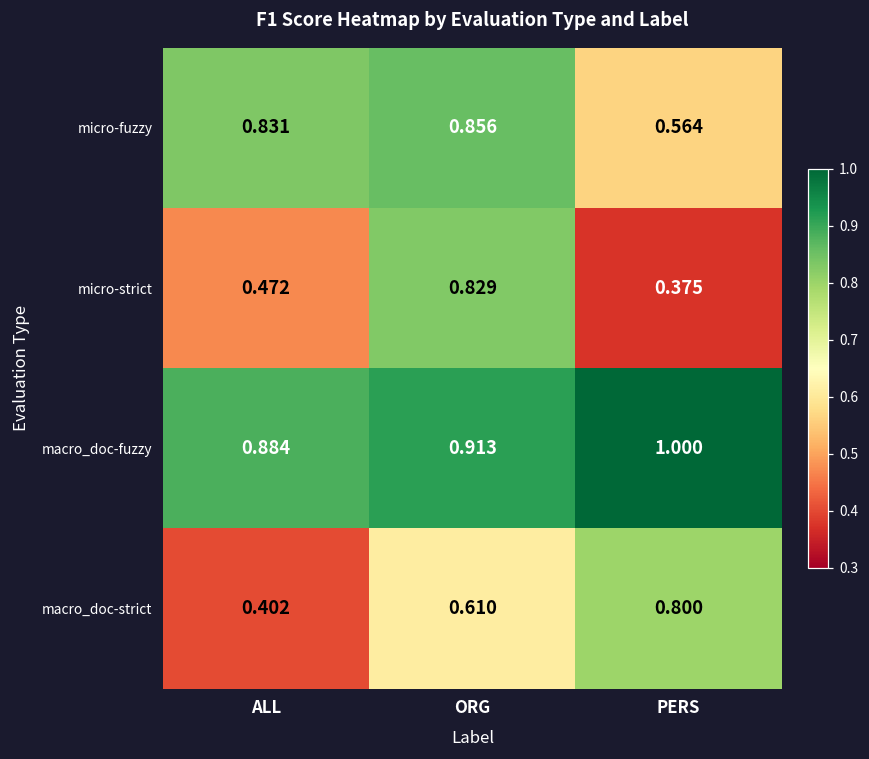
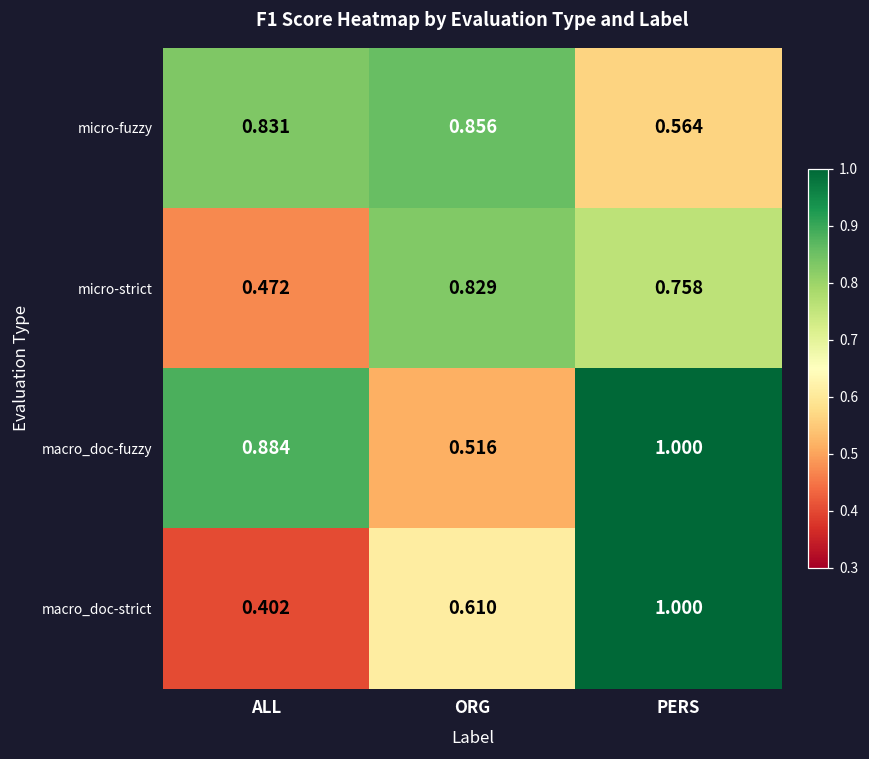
micro-strict, PERS: 0.375 -> 0.758
macro_doc-fuzzy, ORG: 0.913 -> 0.516
macro_doc-strict, PERS: 0.800 -> 1.000
